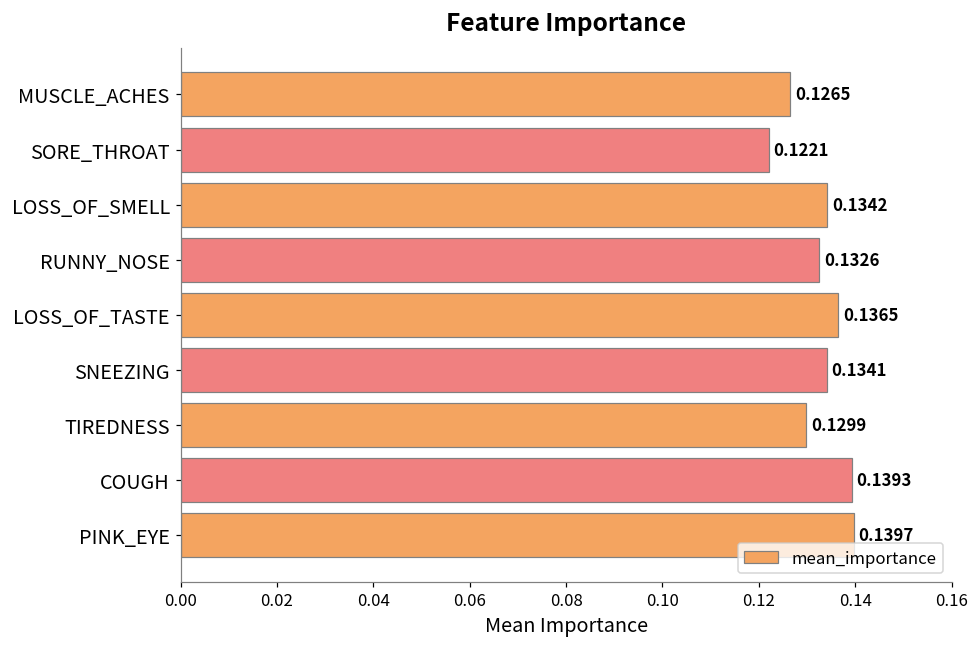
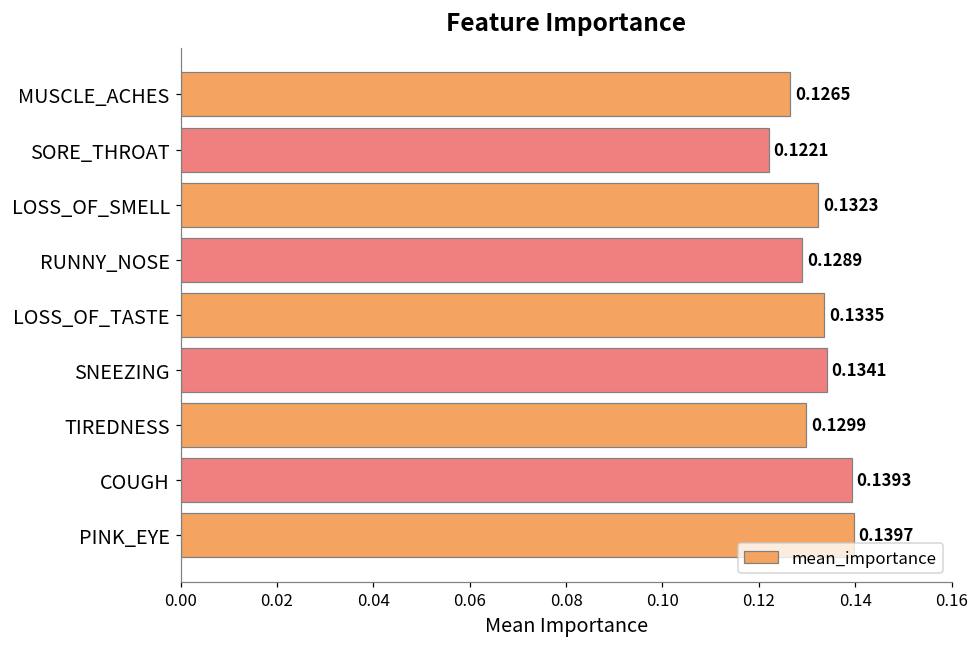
LOSS_OF_SMELL: 0.1342 -> 0.1323
RUNNY_NOSE: 0.1326 -> 0.1289
LOSS_OF_TASTE: 0.1365 -> 0.1335
